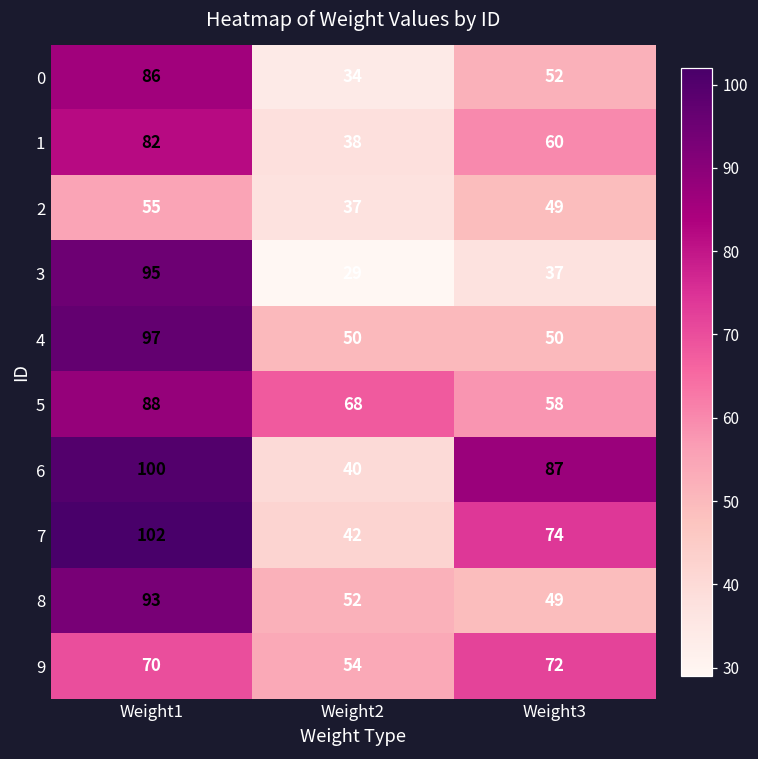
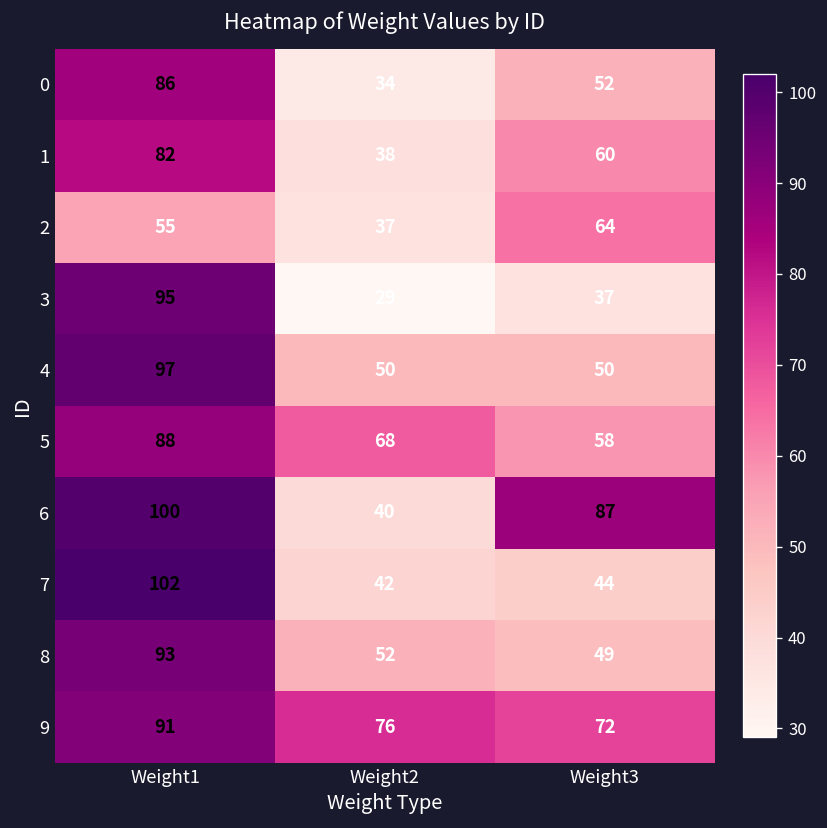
2, Weight3: 49 -> 64
7, Weight3: 74 -> 44
9, Weight1: 70 -> 91
9, Weight2: 54 -> 76
